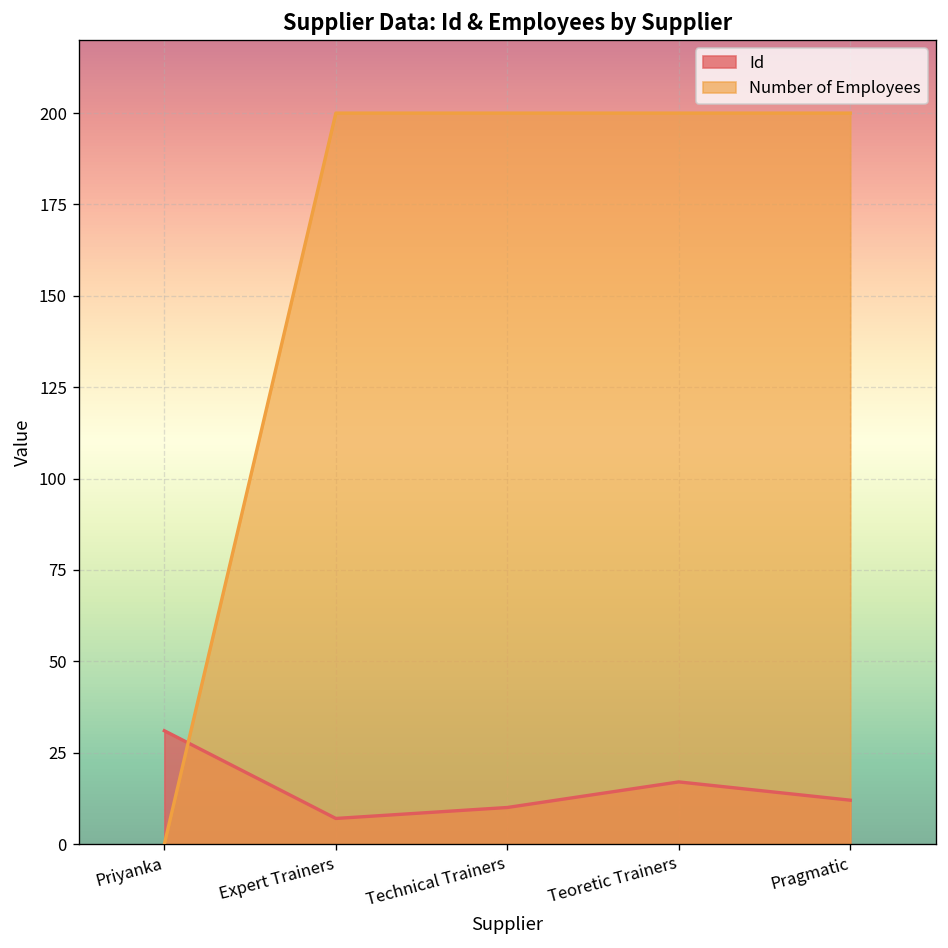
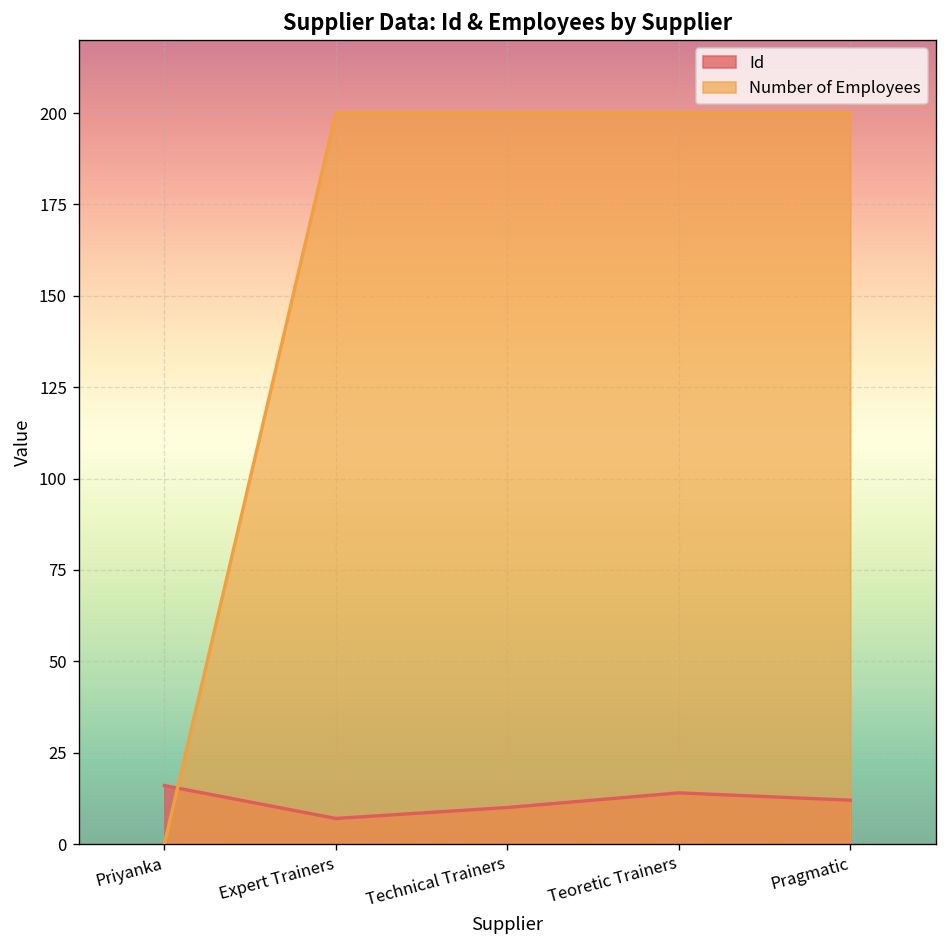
Id, Priyanka: 31 -> 16
Id, Teoretic Trainers: 17 -> 14
